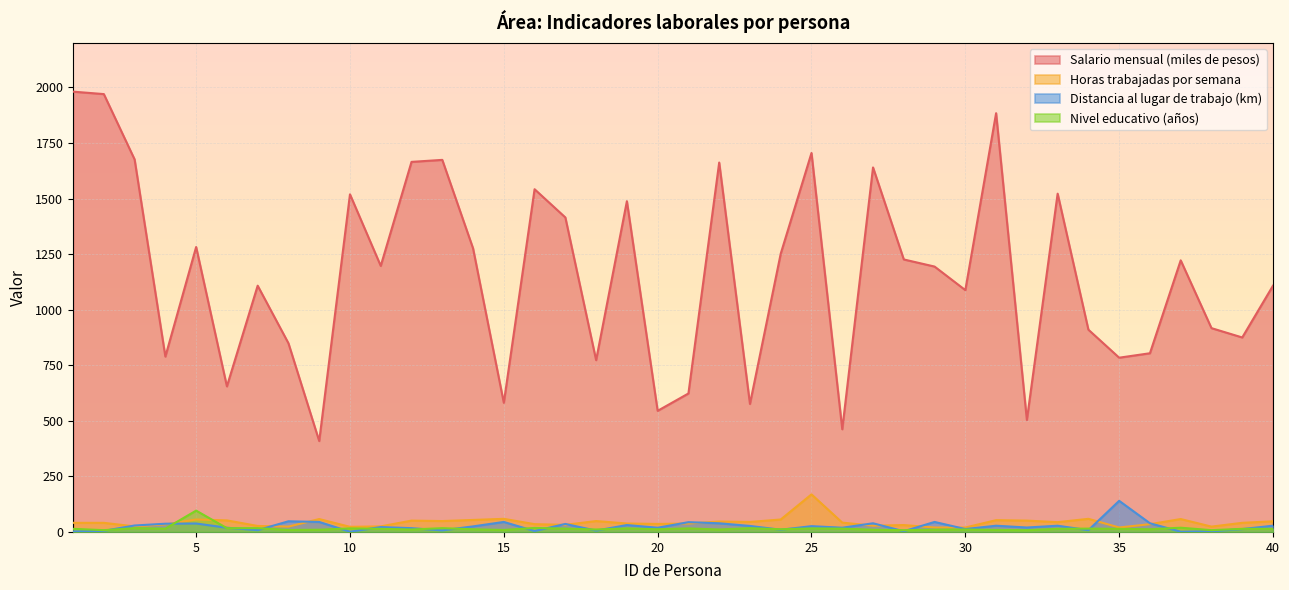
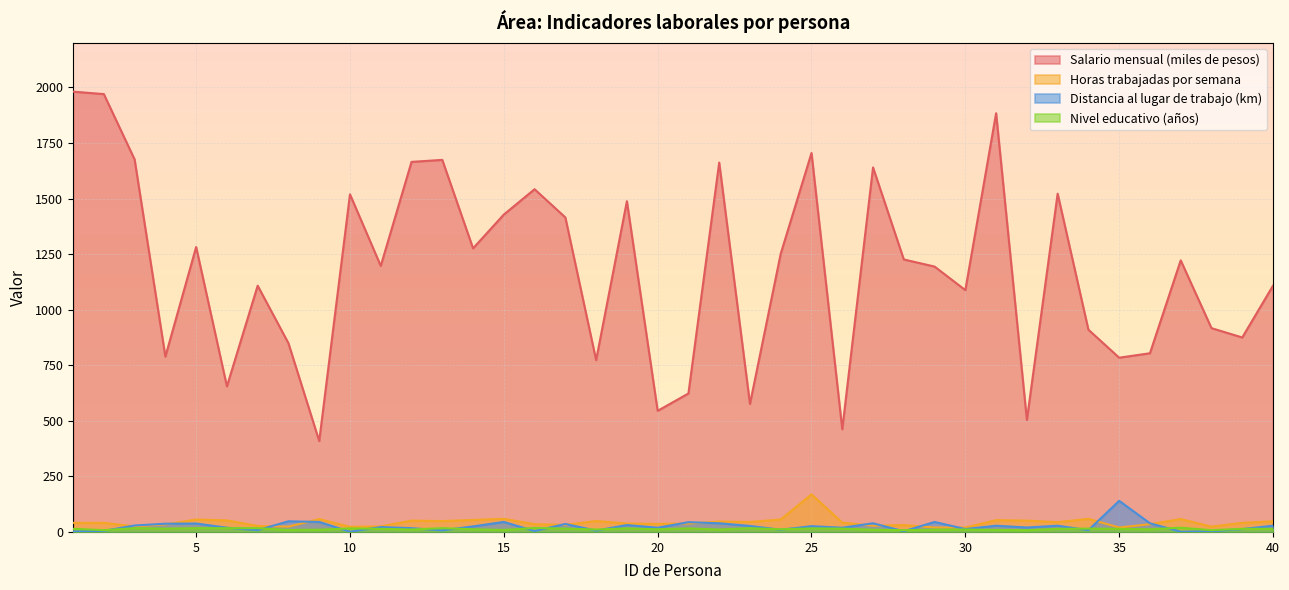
Nivel educativo (años), 5: 100 -> 20
Salario mensual (miles de pesos), 15: 580 -> 1430
